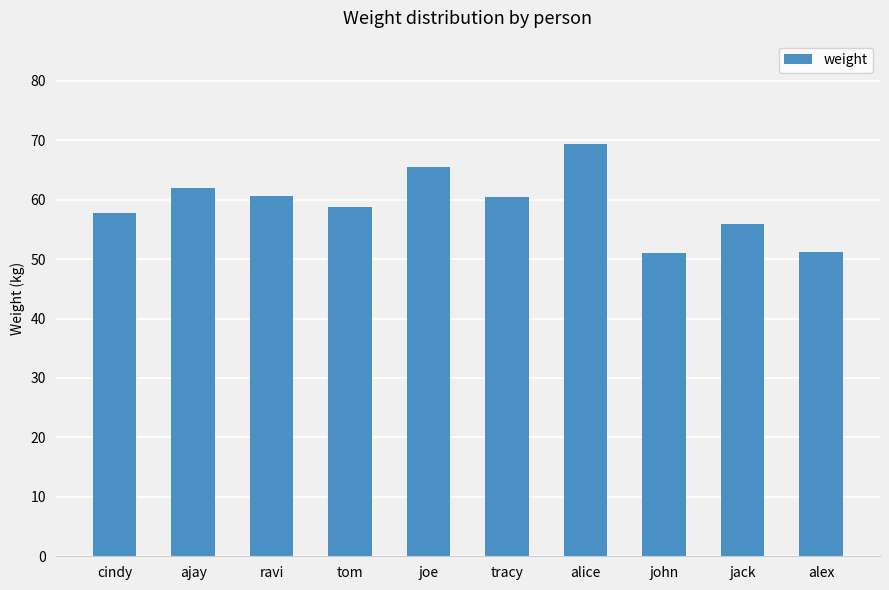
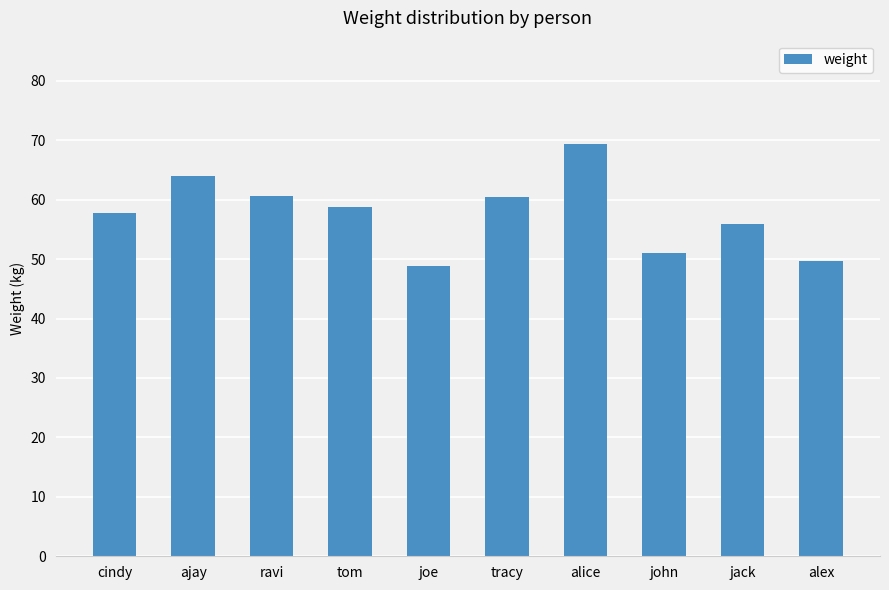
ajay: 62 -> 64
joe: 65 -> 49
alex: 51 -> 50
